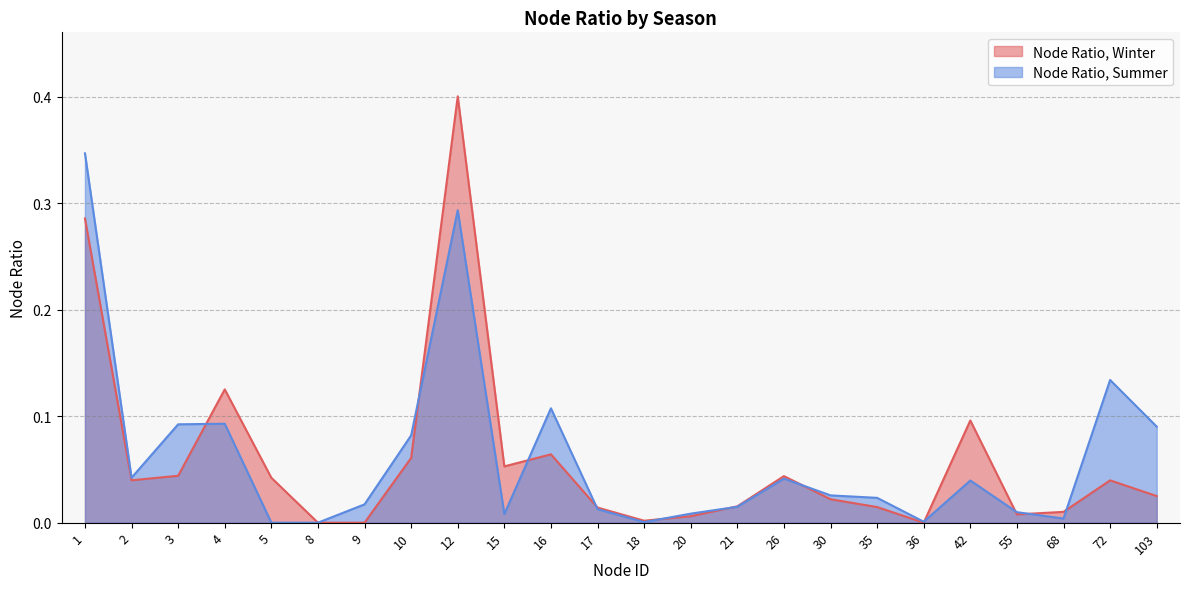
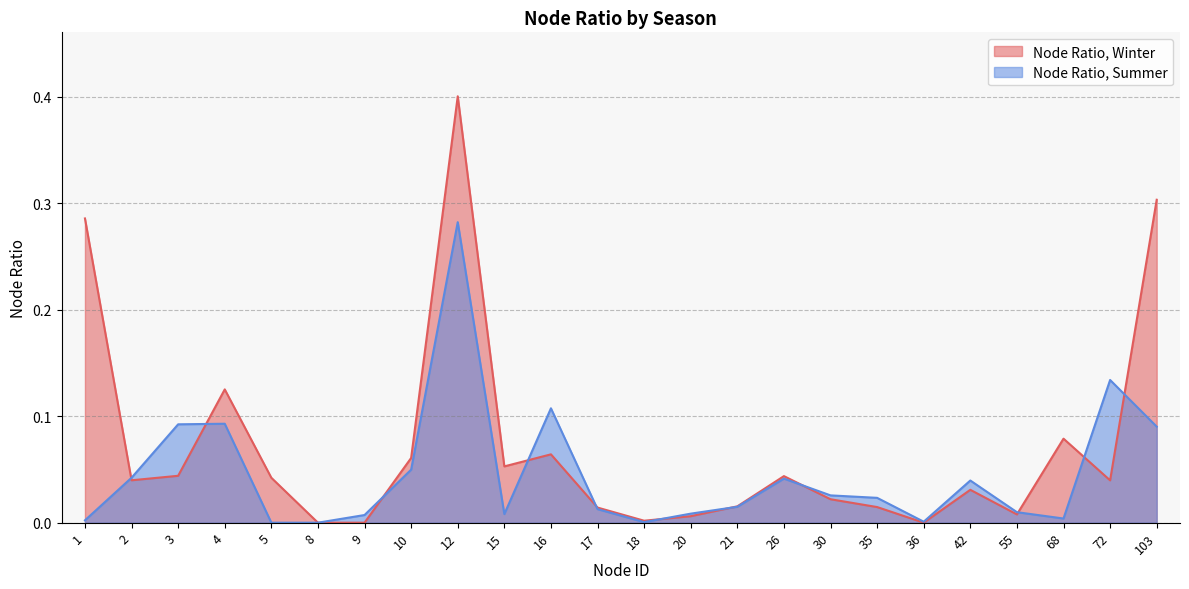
Node Ratio, Summer, 1: 0.347 -> 0.002
Node Ratio, Summer, 9: 0.017 -> 0.007
Node Ratio, Summer, 10: 0.082 -> 0.050
Node Ratio, Summer, 12: 0.293 -> 0.282
Node Ratio, Winter, 42: 0.096 -> 0.031
Node Ratio, Winter, 68: 0.010 -> 0.079
Node Ratio, Winter, 103: 0.025 -> 0.303
